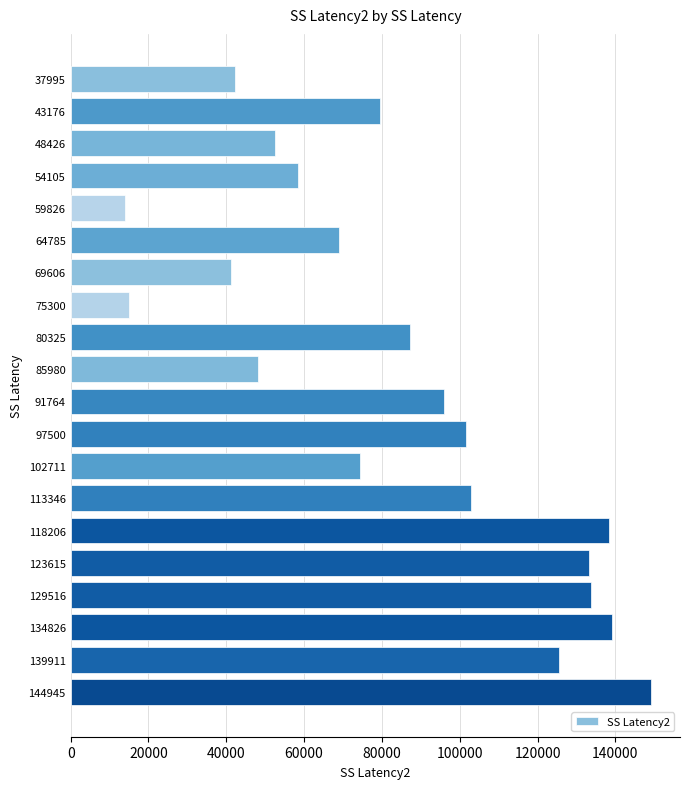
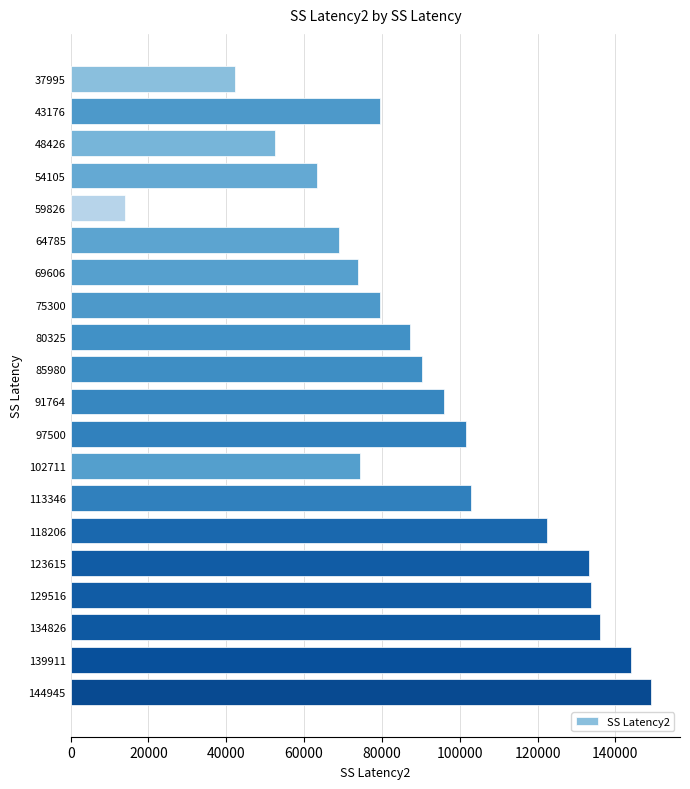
54105: 58000 -> 63000
69606: 41000 -> 74000
75300: 15000 -> 80000
85980: 48000 -> 90000
118206: 138000 -> 122000
134826: 139000 -> 136000
139911: 126000 -> 144000
